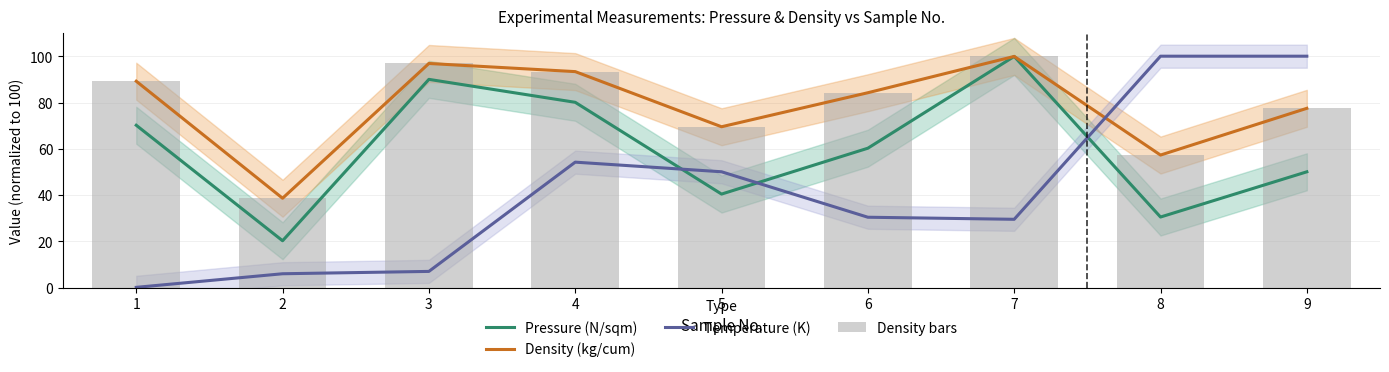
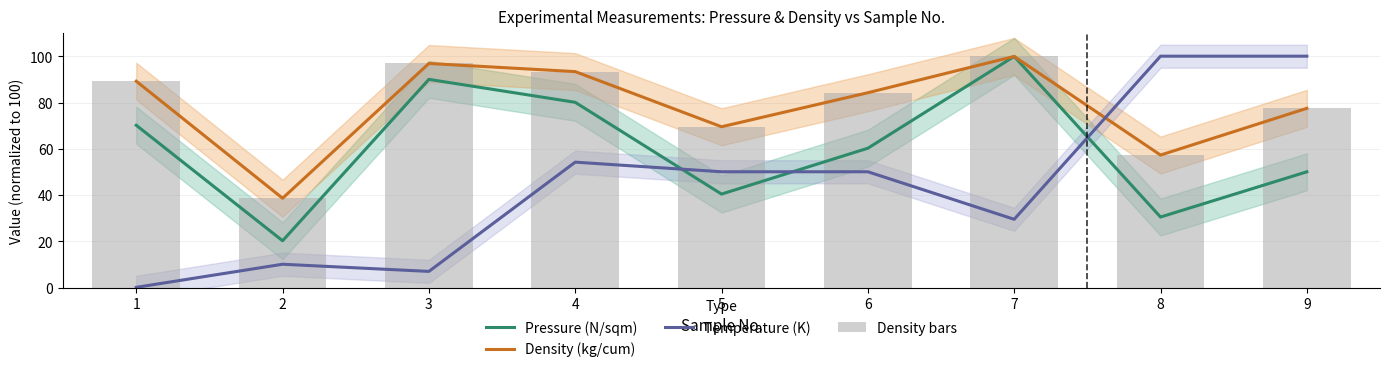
Temperature (K), 2: 6 -> 10
Temperature (K), 6: 30 -> 50
